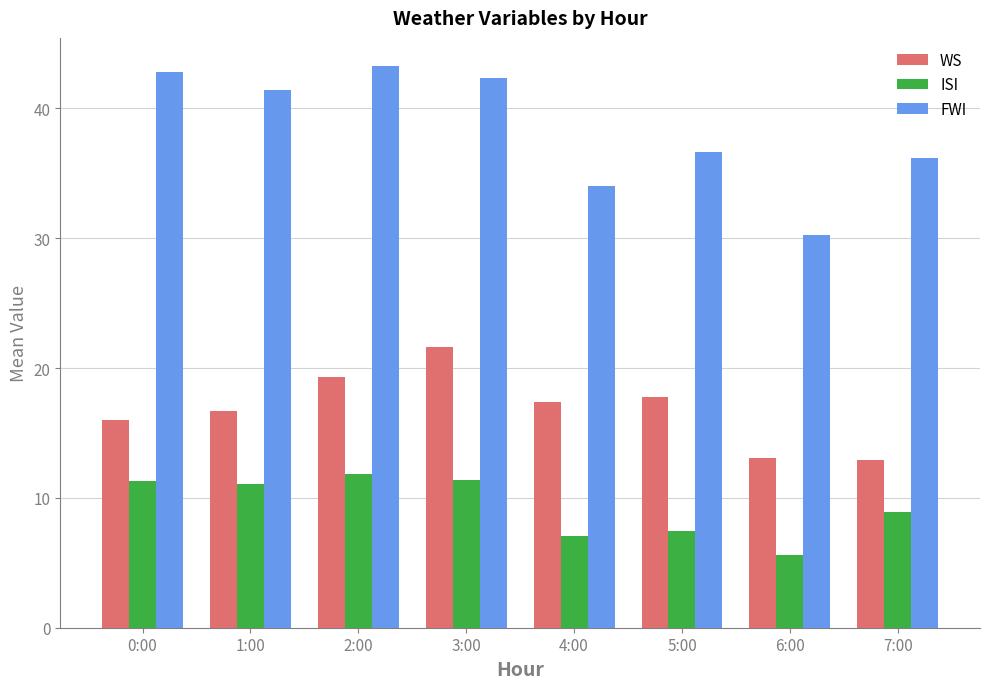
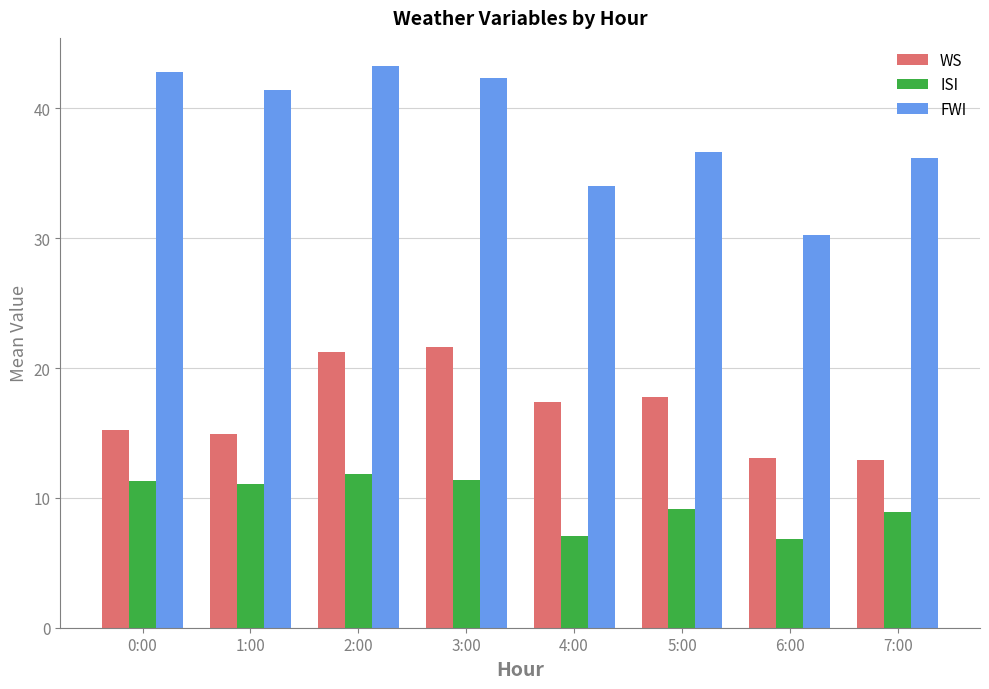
WS, 0:00: 16.0 -> 15.2
WS, 1:00: 16.7 -> 14.9
WS, 2:00: 19.3 -> 21.2
ISI, 5:00: 7.4 -> 9.1
ISI, 6:00: 5.6 -> 6.8
